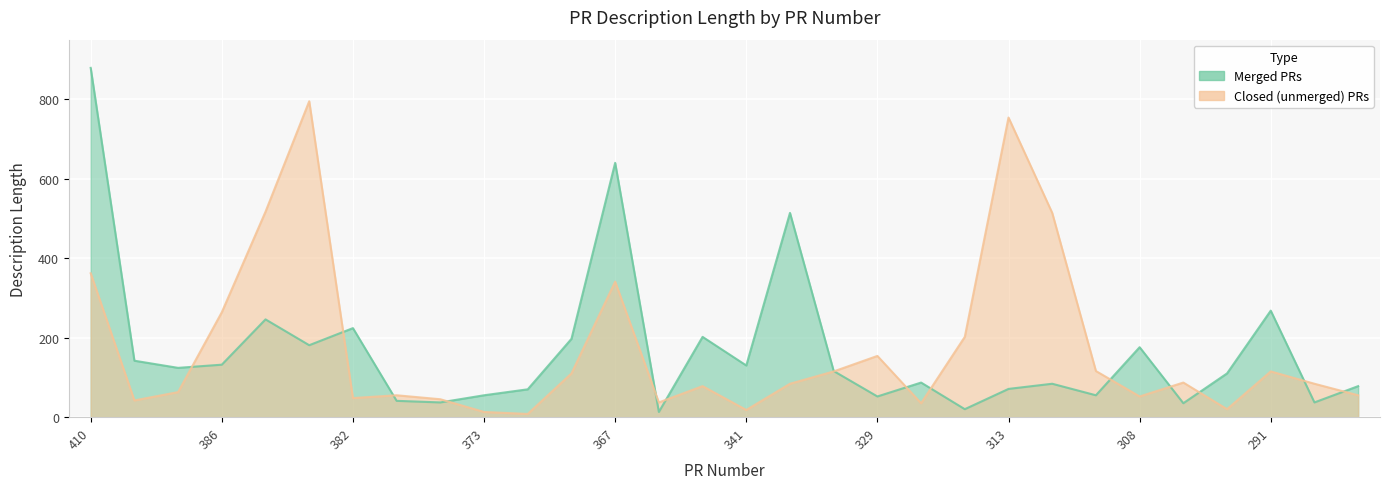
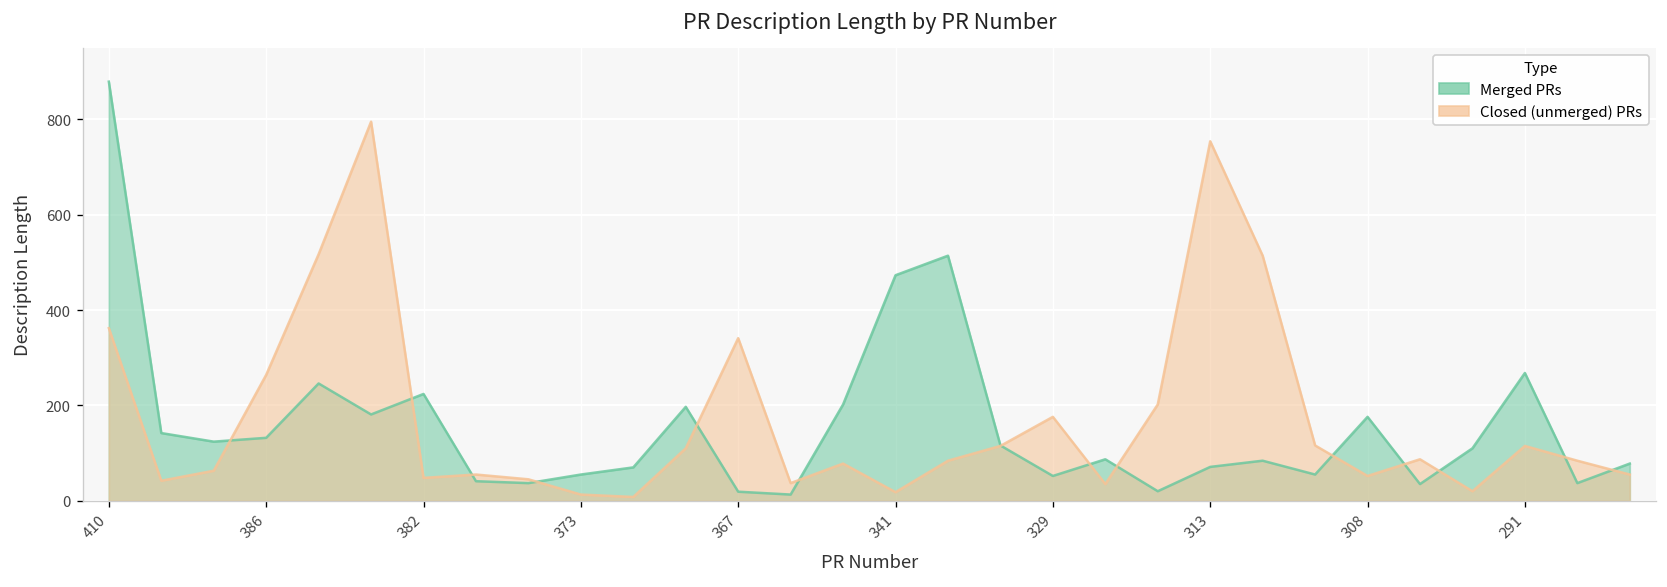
Merged PRs, 367: 640 -> 20
Merged PRs, 341: 130 -> 470
Closed (unmerged) PRs, 329: 150 -> 180
